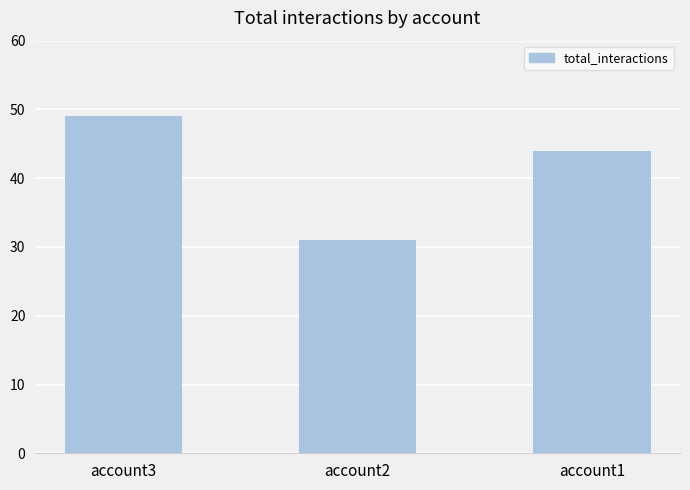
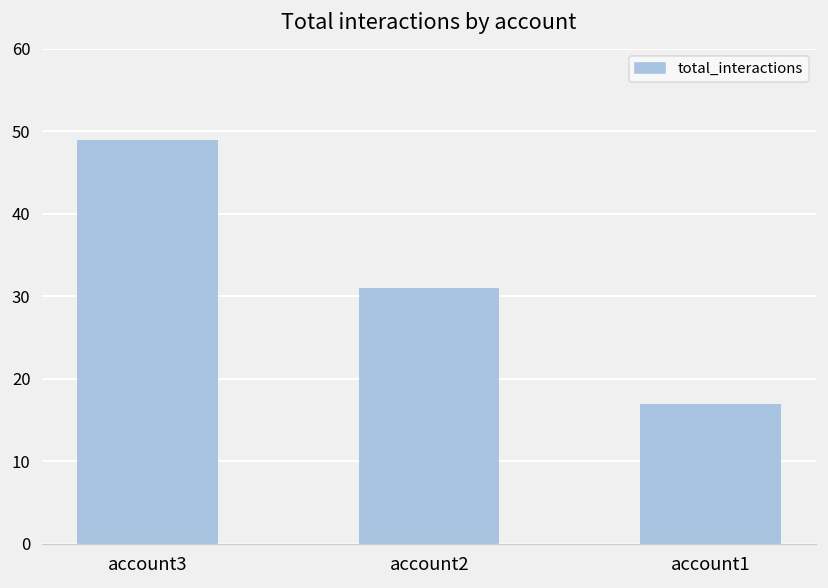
account1: 44 -> 17
